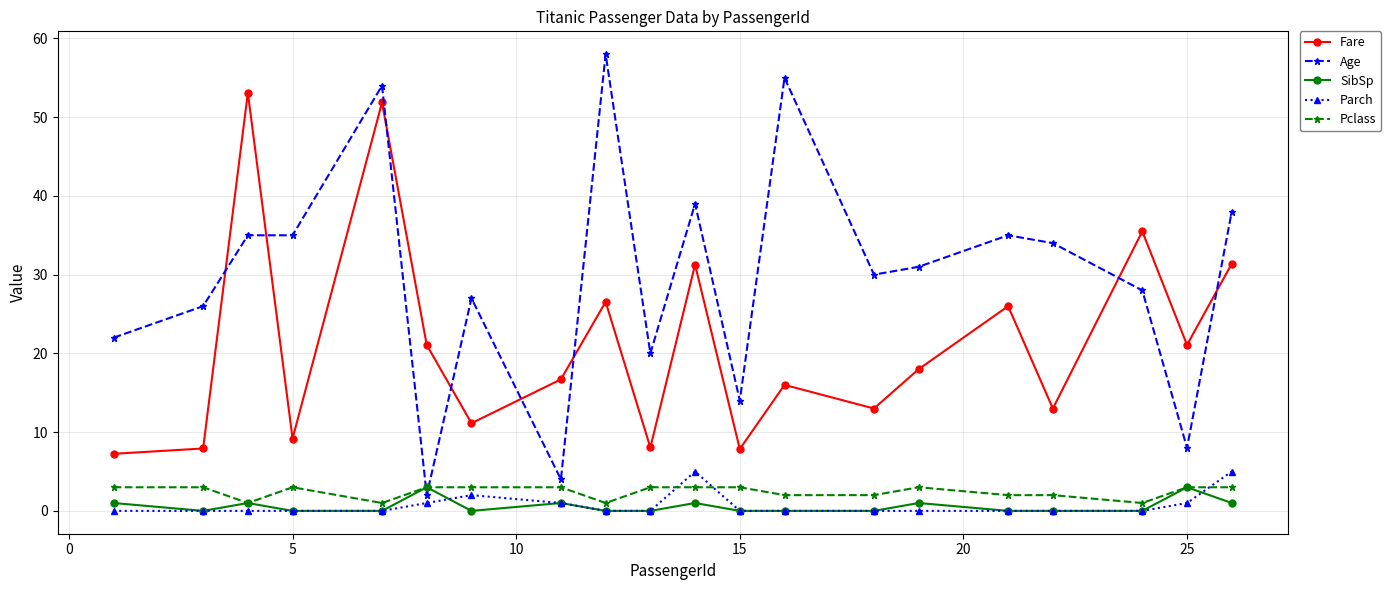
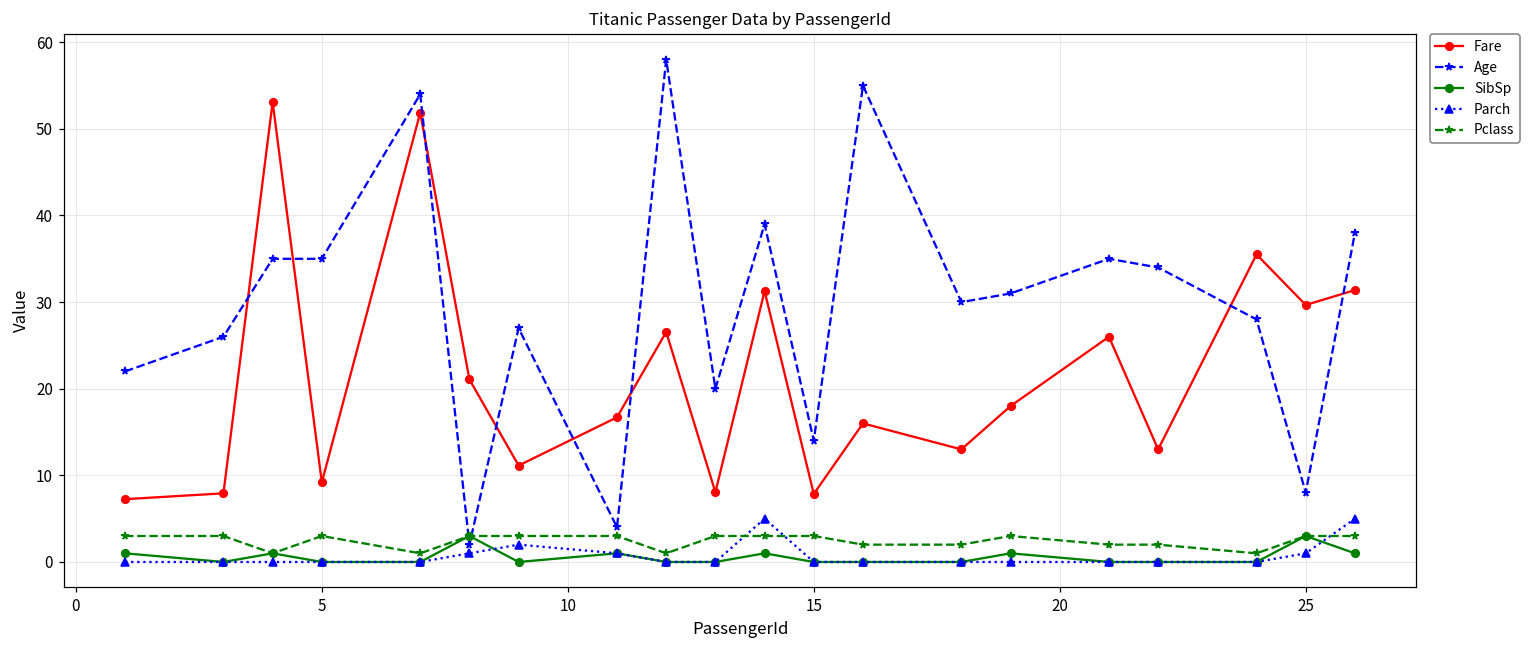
Fare, 25: 21 -> 30
